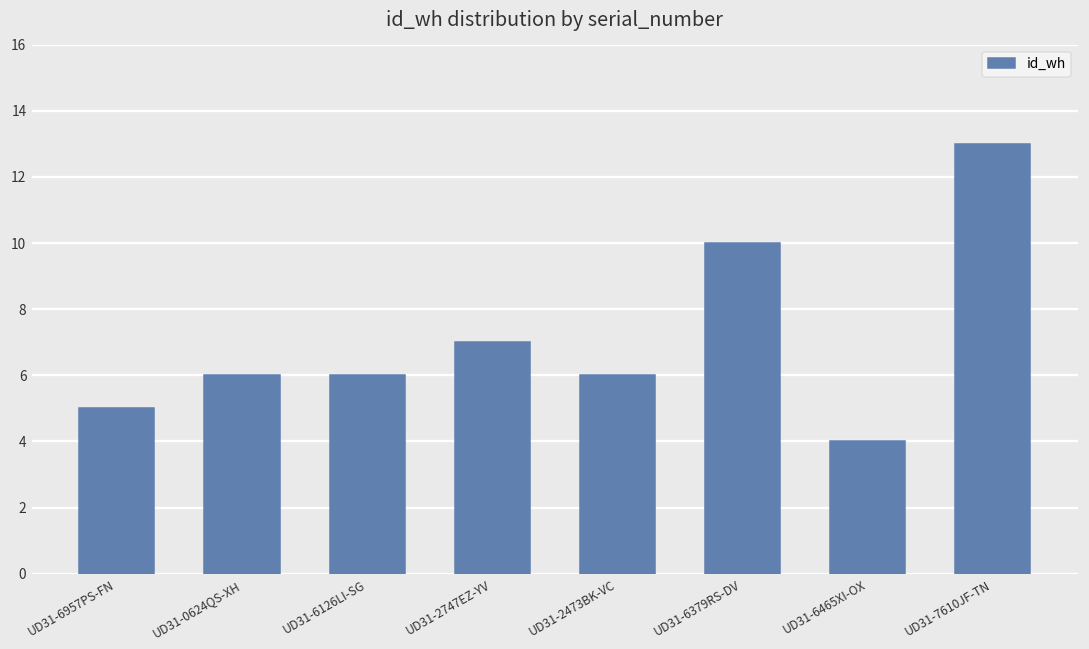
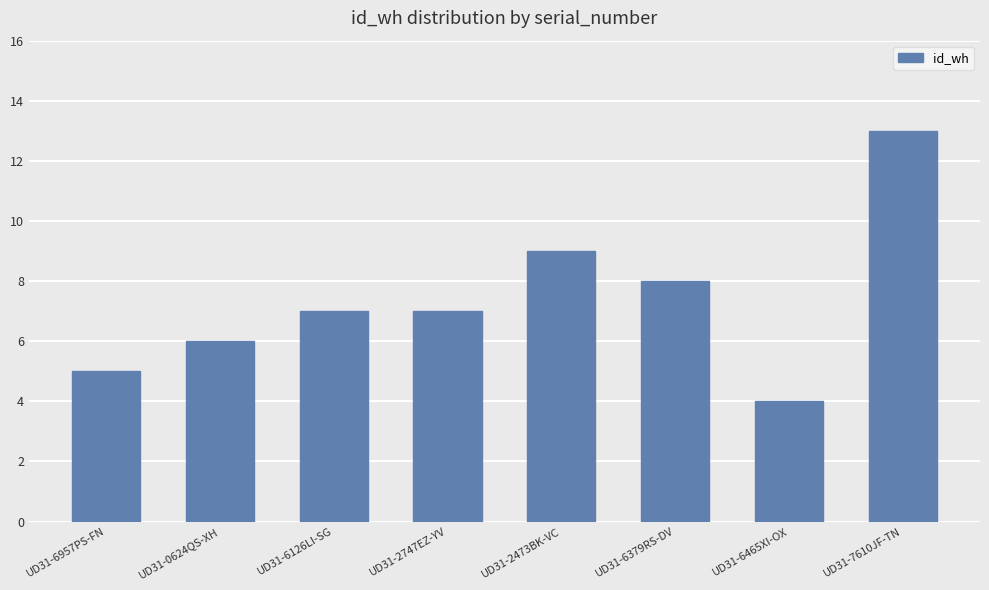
UD31-6126LI-SG: 6 -> 7
UD31-2473BK-VC: 6 -> 9
UD31-6379RS-DV: 10 -> 8
